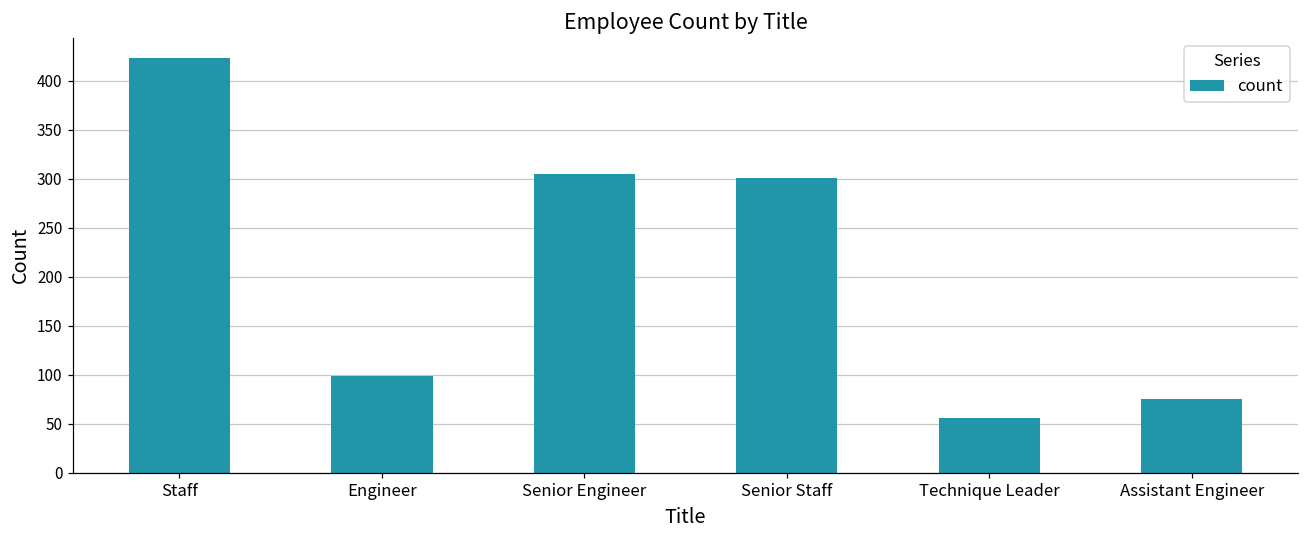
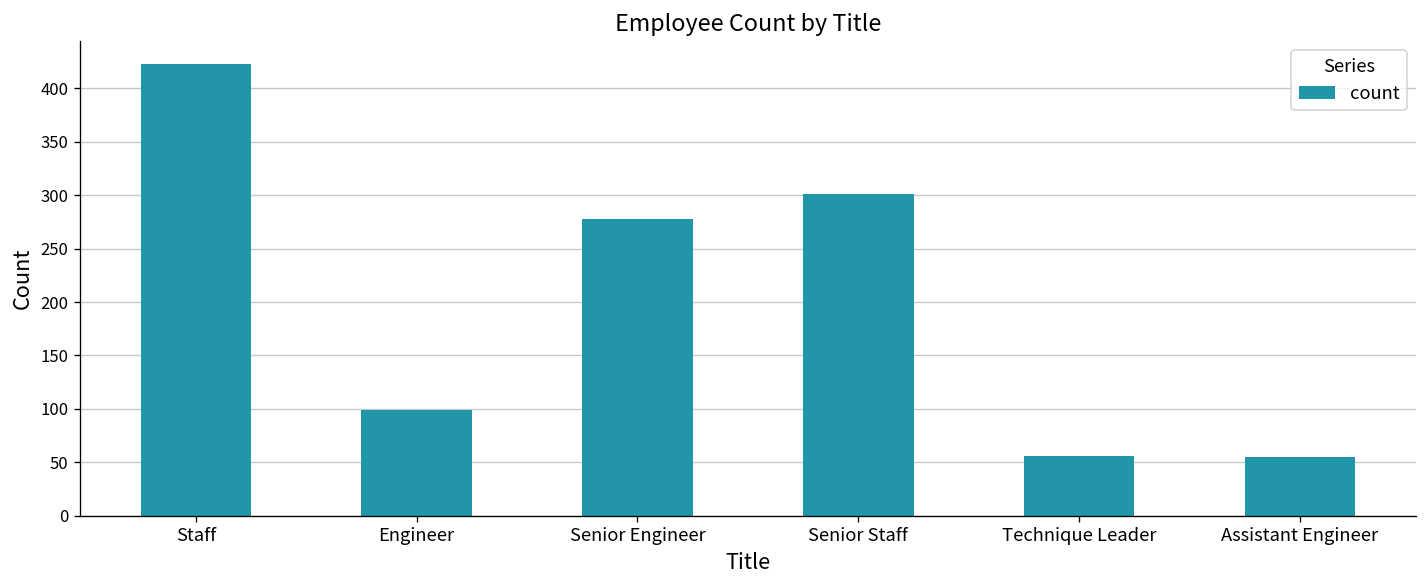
Senior Engineer: 310 -> 280
Assistant Engineer: 80 -> 60
